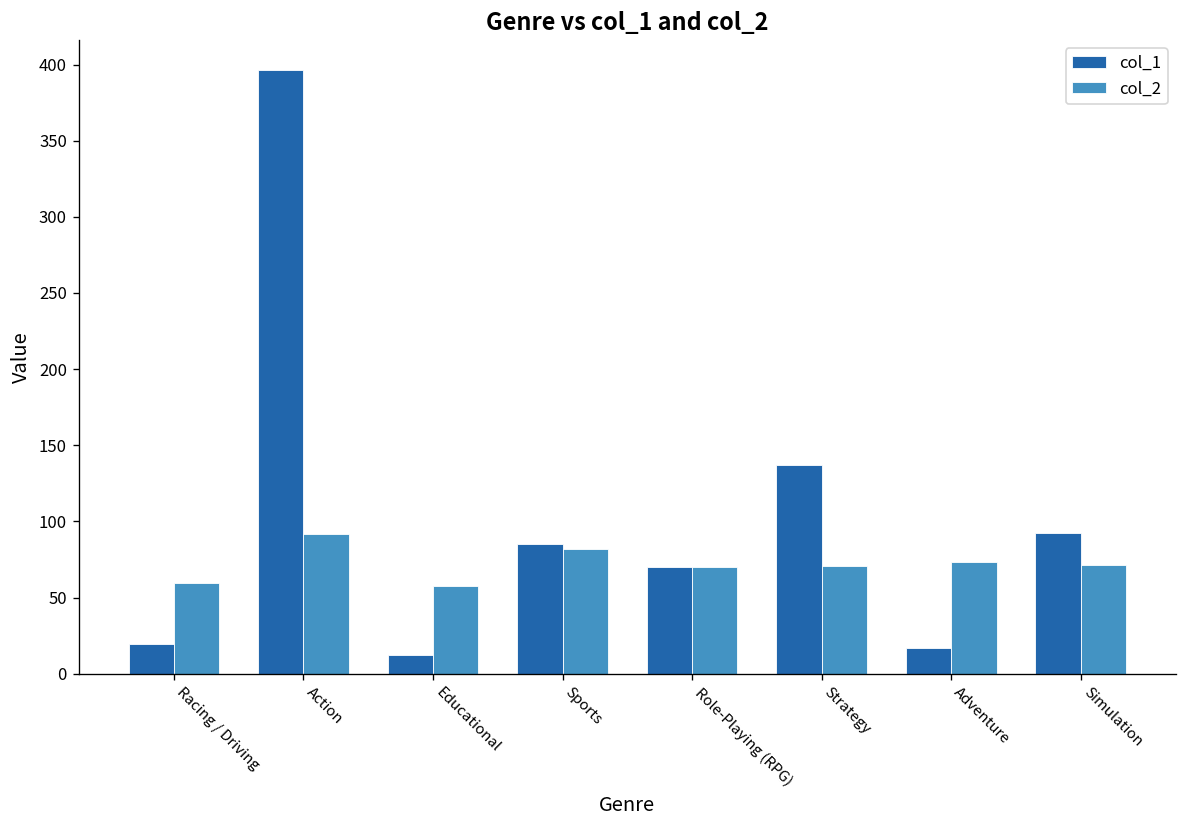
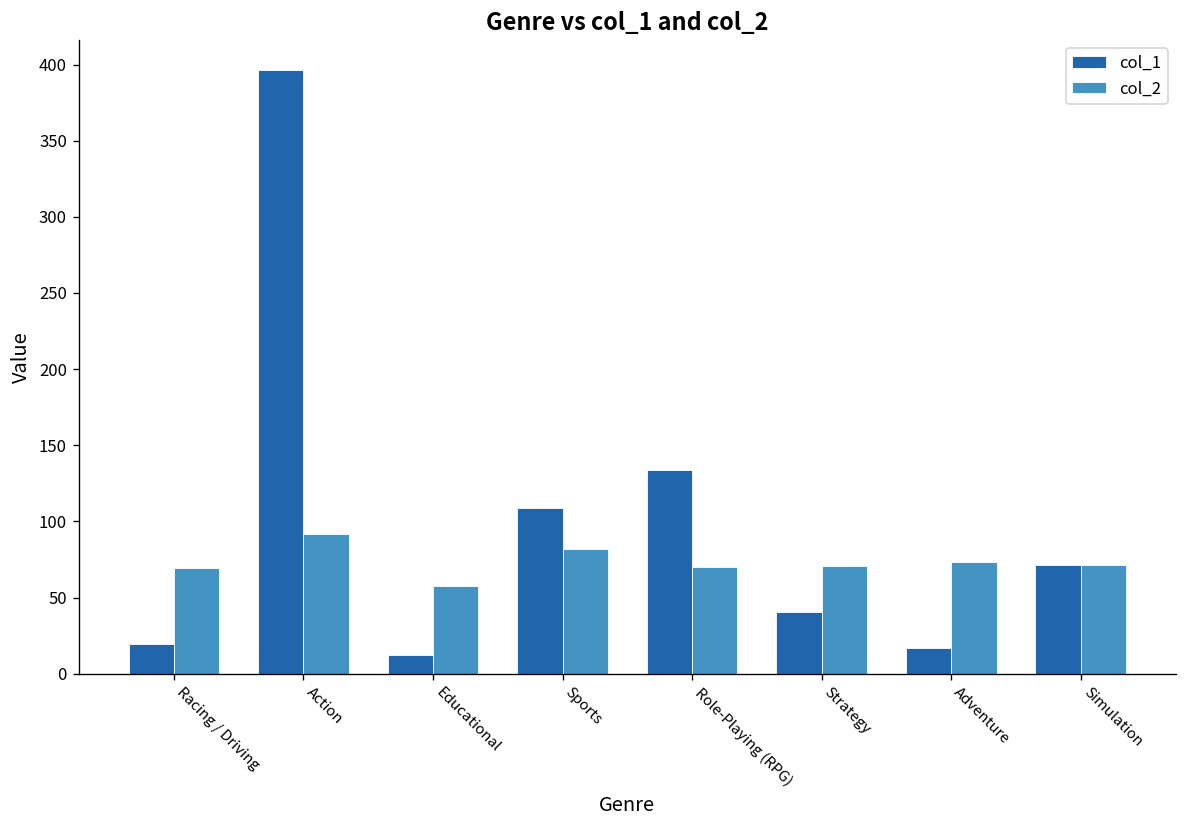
col_2, Racing / Driving: 60 -> 69
col_1, Sports: 85 -> 109
col_1, Role-Playing (RPG): 70 -> 134
col_1, Strategy: 137 -> 41
col_1, Simulation: 92 -> 72
